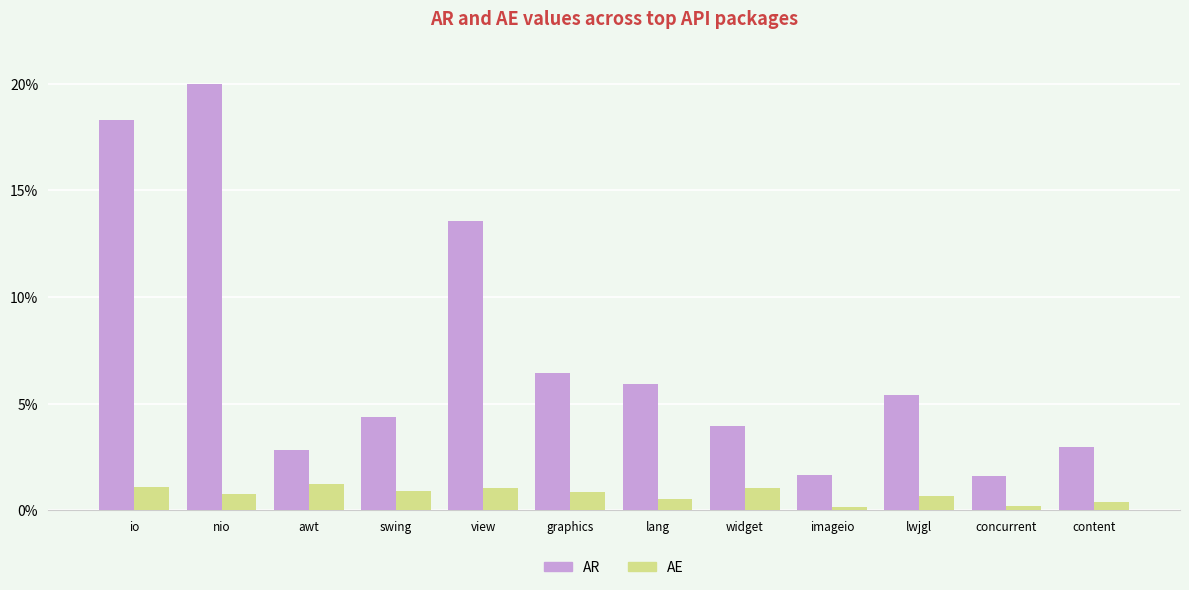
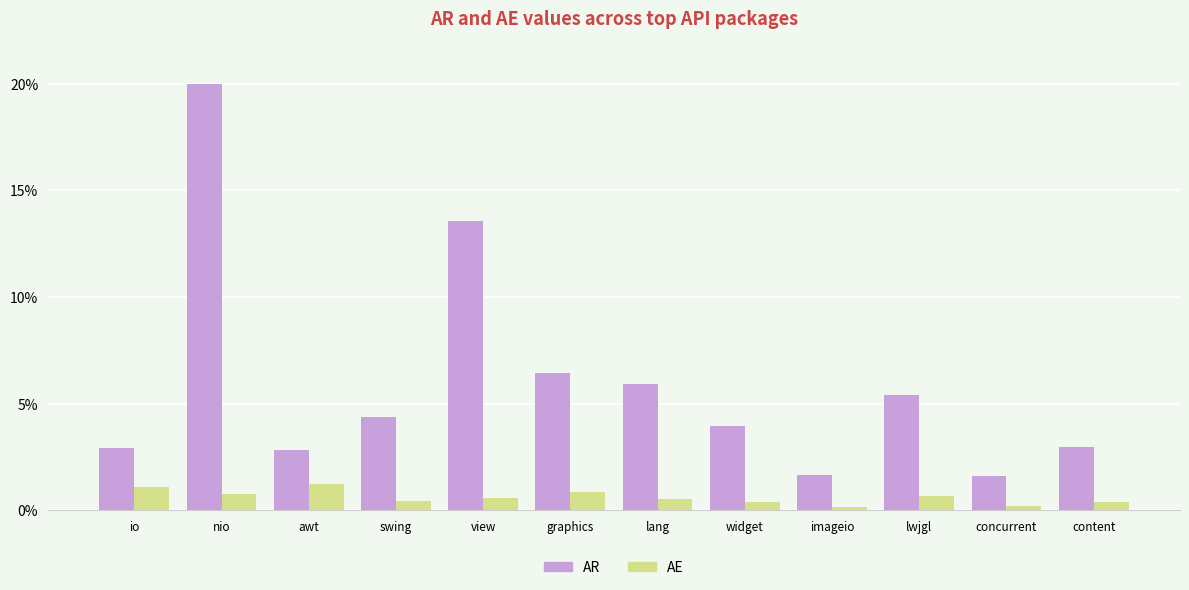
AR, io: 18.3% -> 2.9%
AE, swing: 0.9% -> 0.4%
AE, view: 1.0% -> 0.6%
AE, widget: 1.0% -> 0.4%
